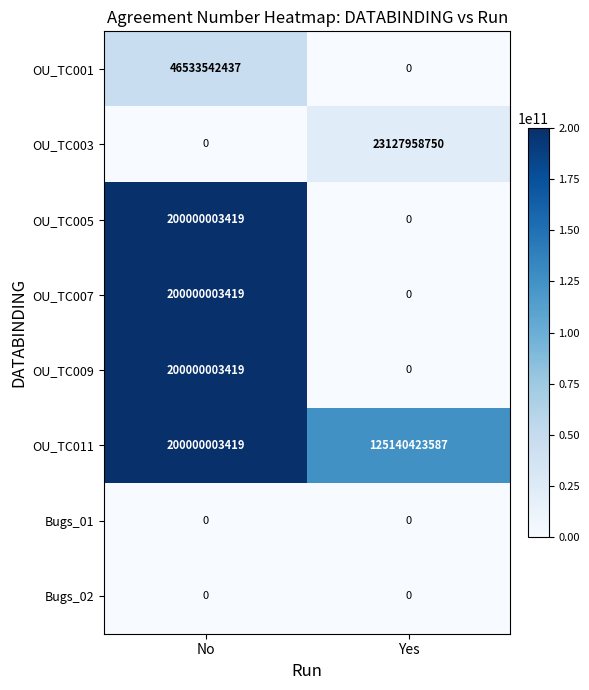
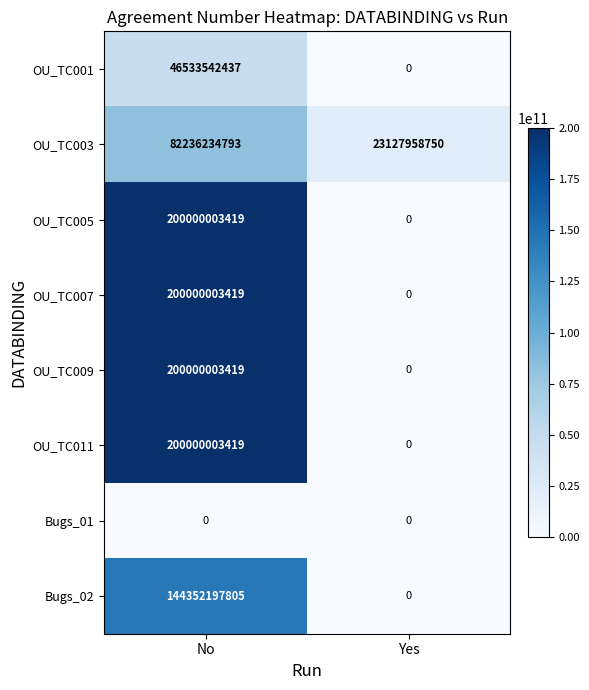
OU_TC003, No: 0 -> 82236234793
OU_TC011, Yes: 125140423587 -> 0
Bugs_02, No: 0 -> 144352197805
